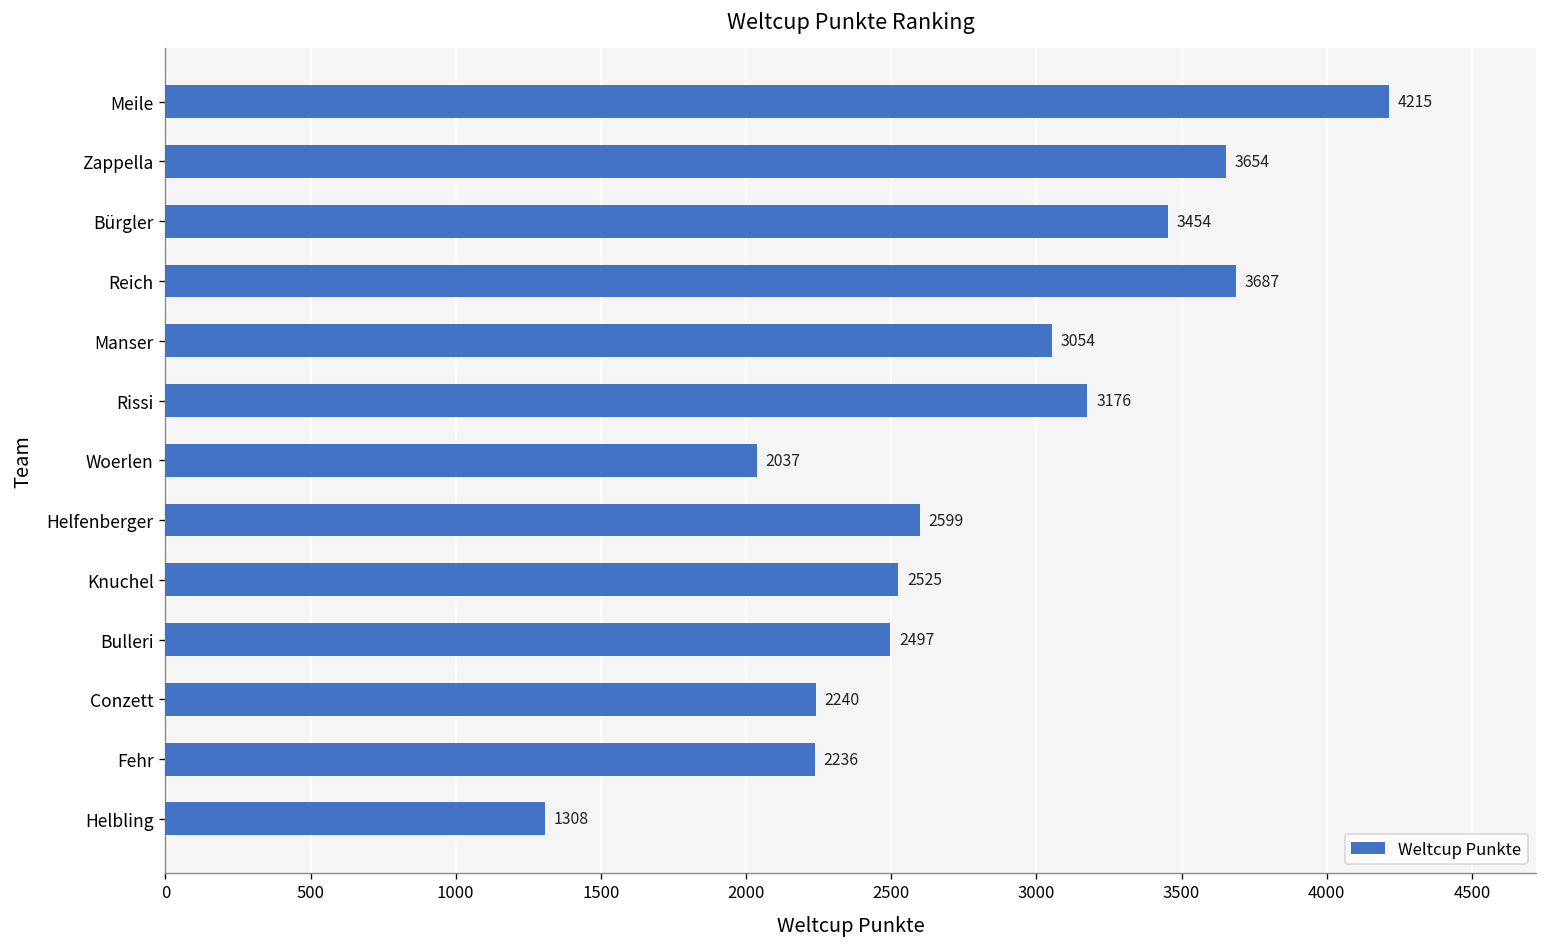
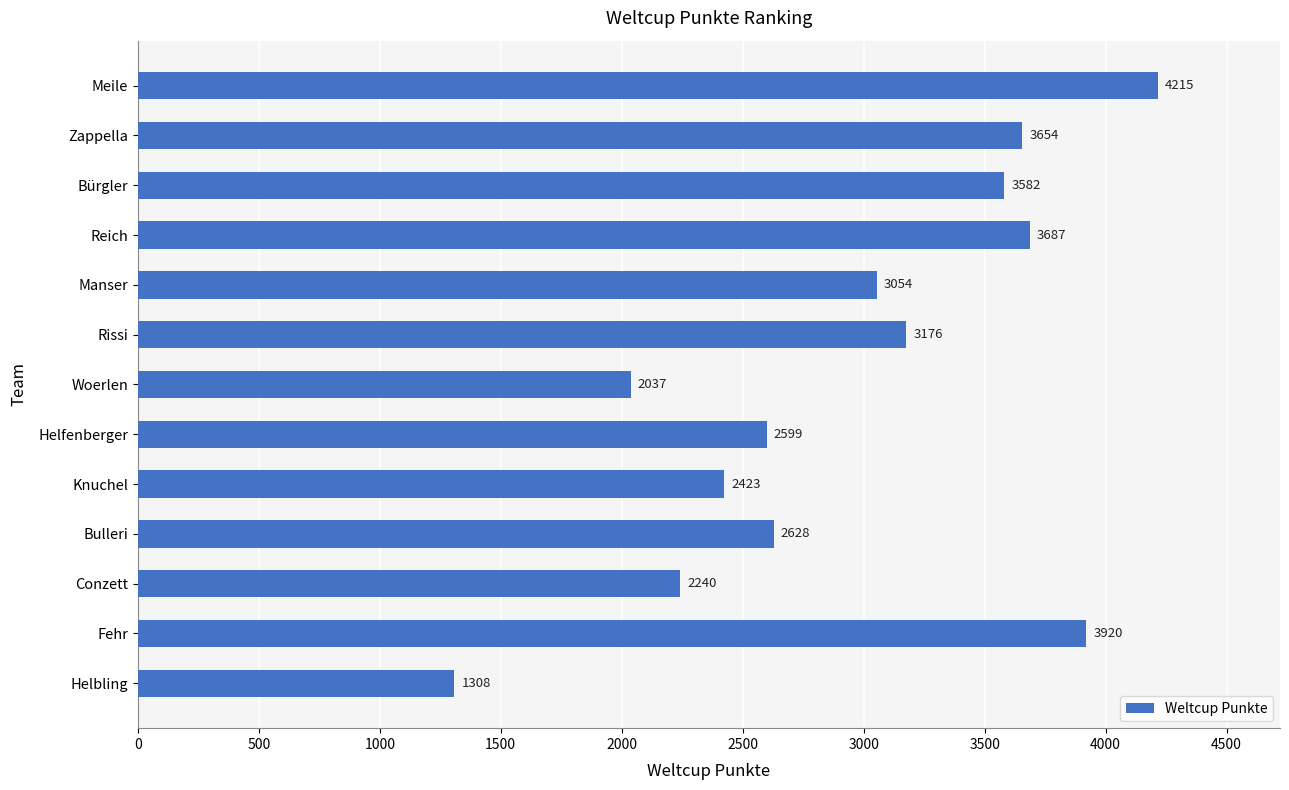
Bürgler: 3454 -> 3582
Knuchel: 2525 -> 2423
Bulleri: 2497 -> 2628
Fehr: 2236 -> 3920
